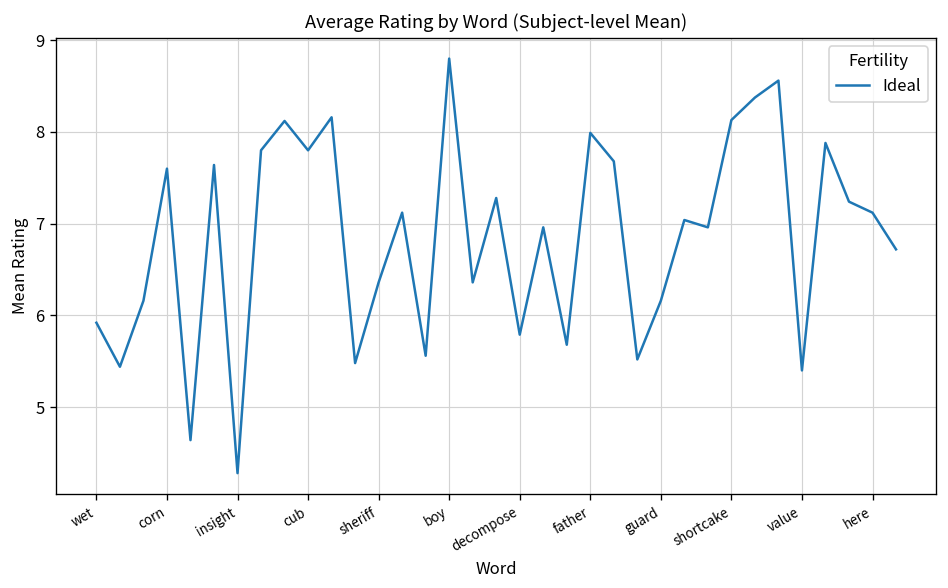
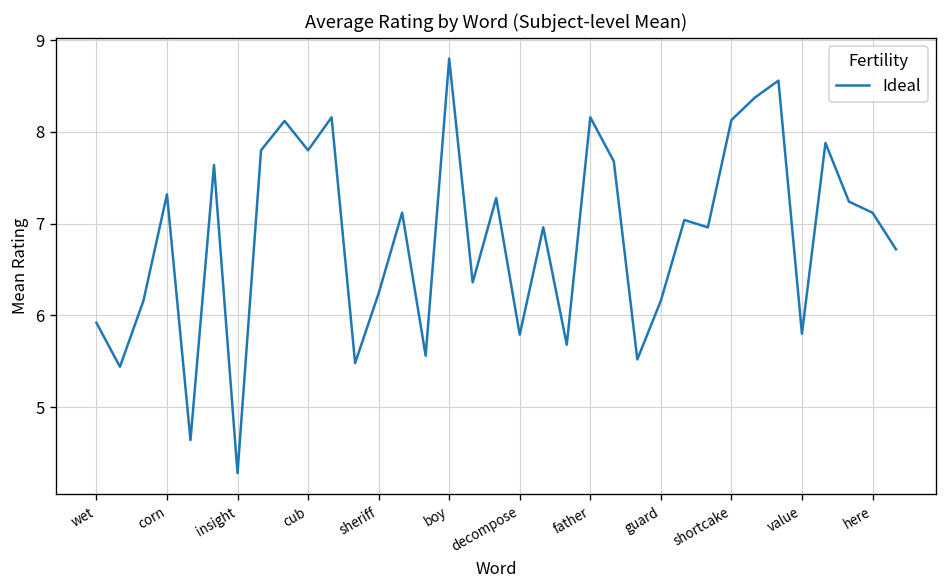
corn: 7.6 -> 7.3
sheriff: 6.4 -> 6.2
father: 8.0 -> 8.2
value: 5.4 -> 5.8
